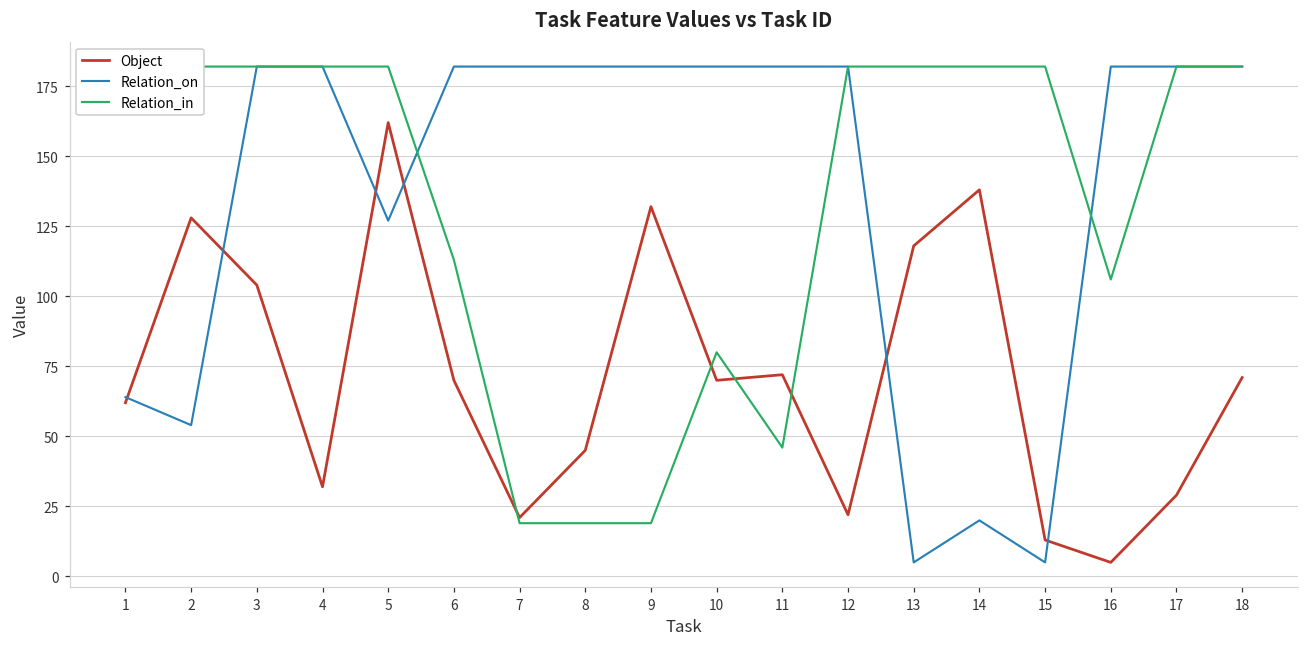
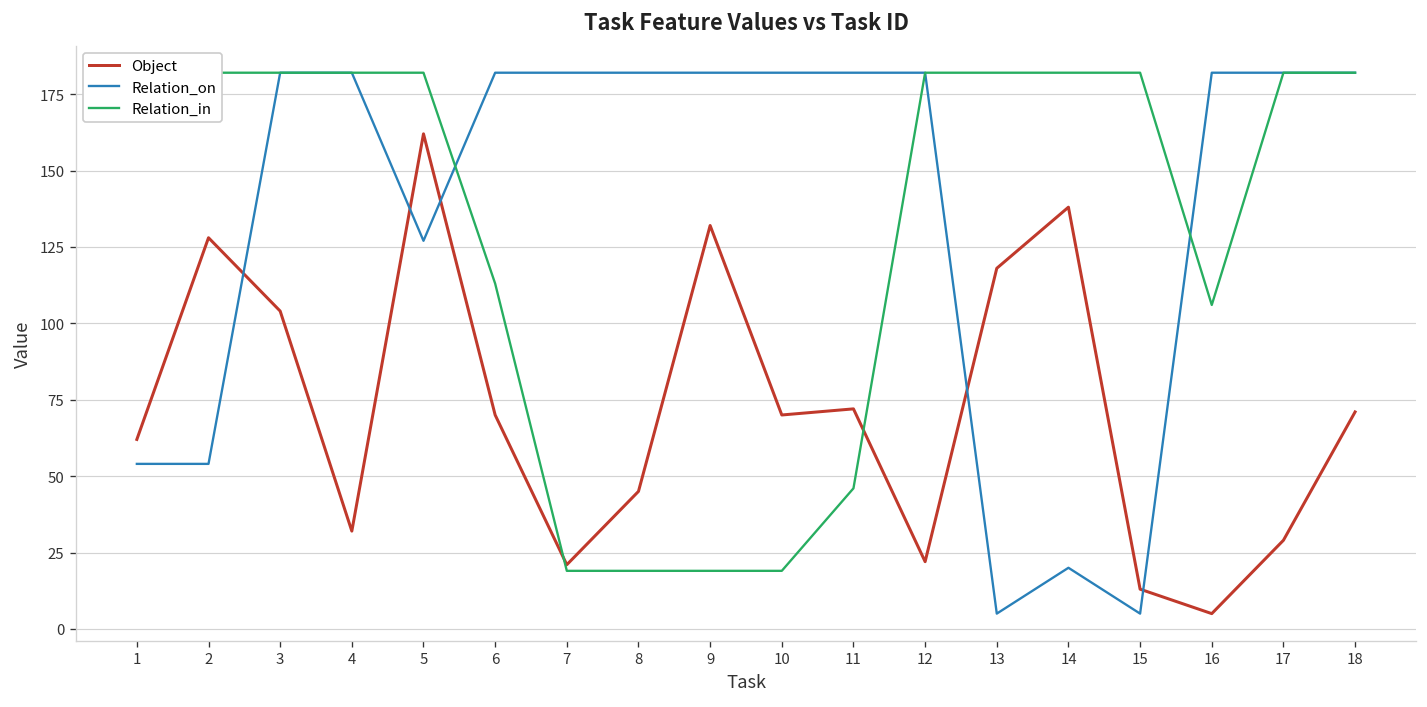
Relation_on, 1: 64 -> 54
Relation_in, 10: 80 -> 19
